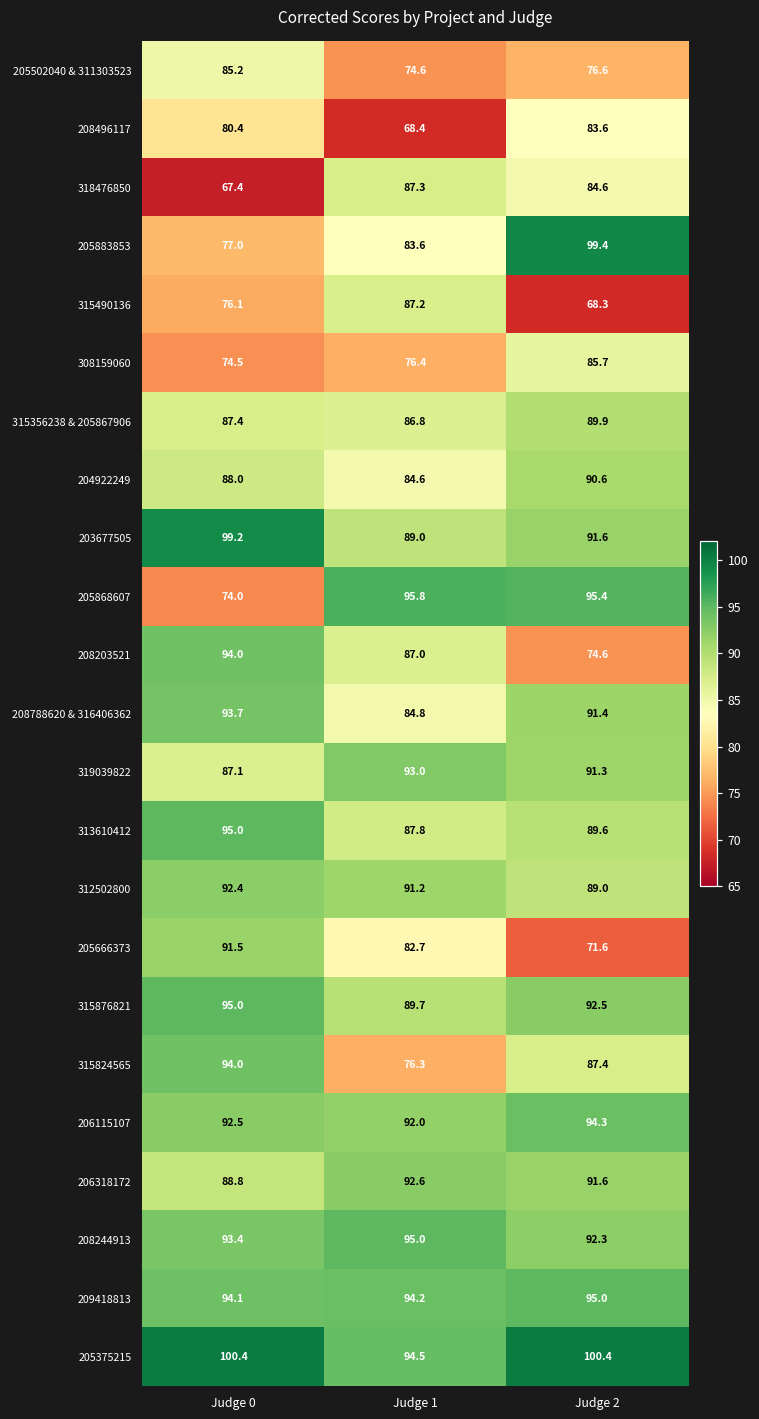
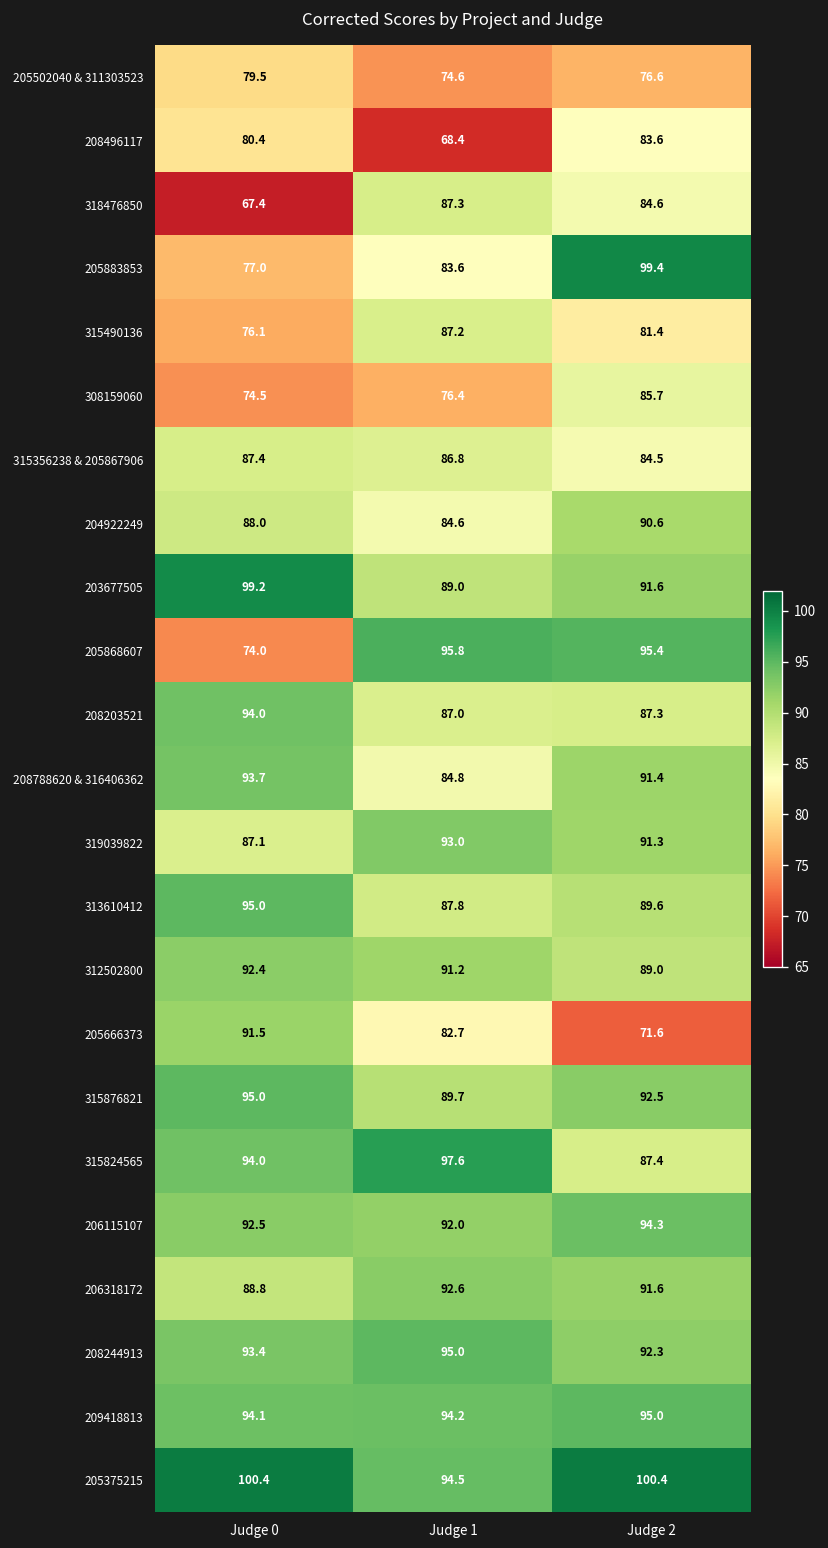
205502040 & 311303523, Judge 0: 85.2 -> 79.5
315490136, Judge 2: 68.3 -> 81.4
315356238 & 205867906, Judge 2: 89.9 -> 84.5
208203521, Judge 2: 74.6 -> 87.3
315824565, Judge 1: 76.3 -> 97.6
